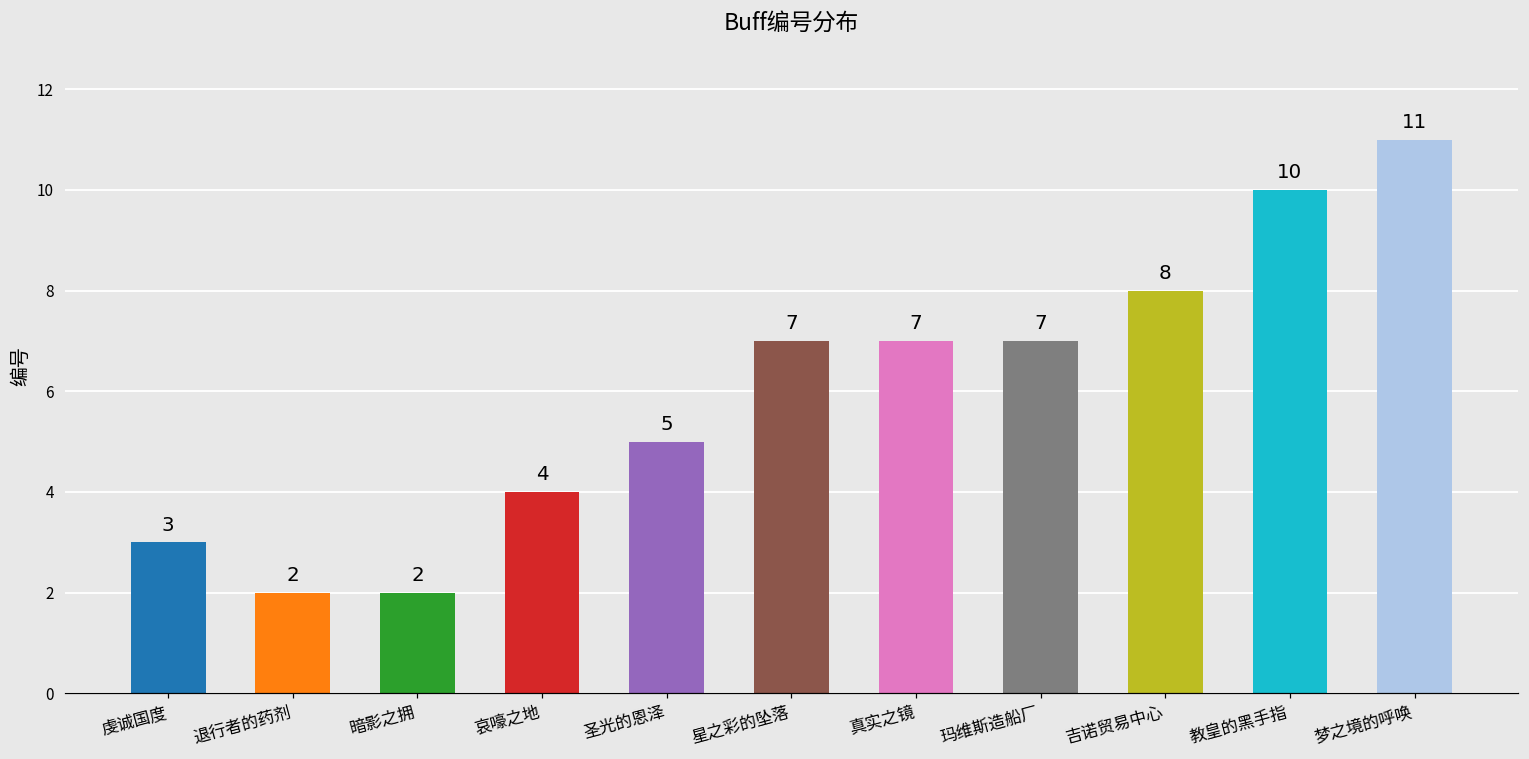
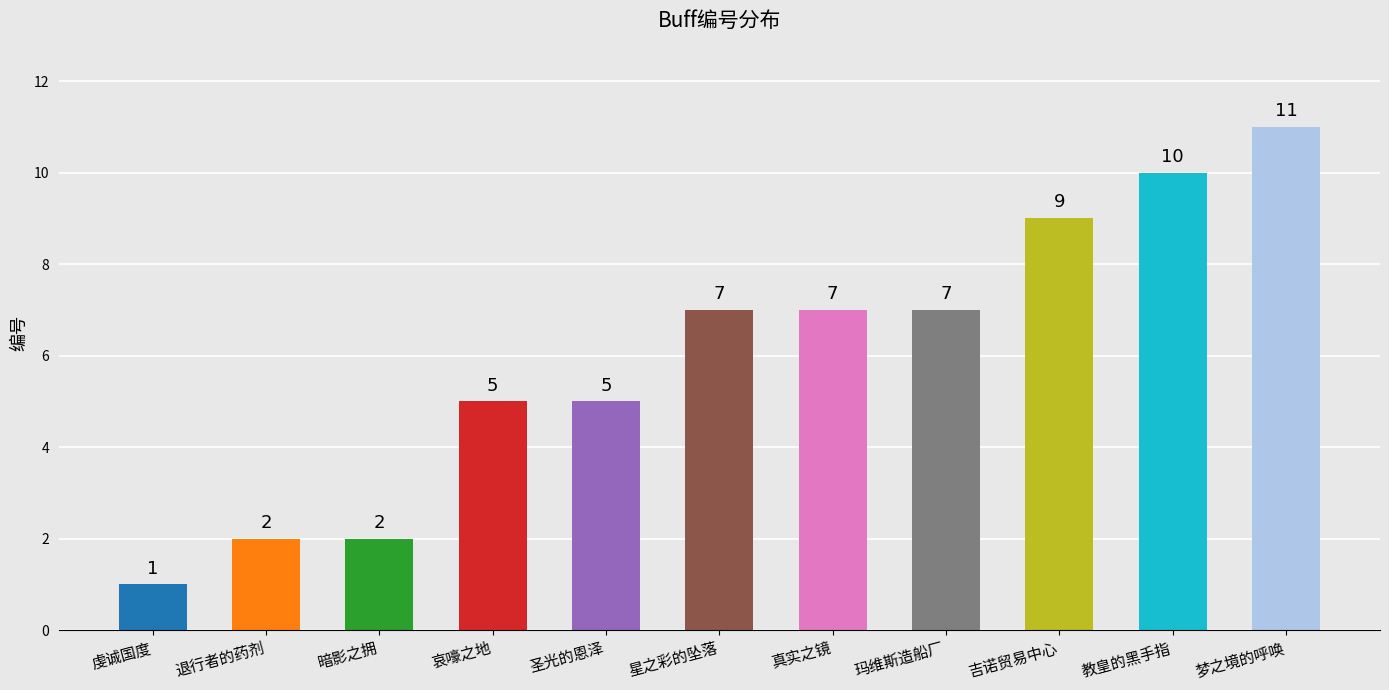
虔诚国度: 3 -> 1
哀嚎之地: 4 -> 5
吉诺贸易中心: 8 -> 9
